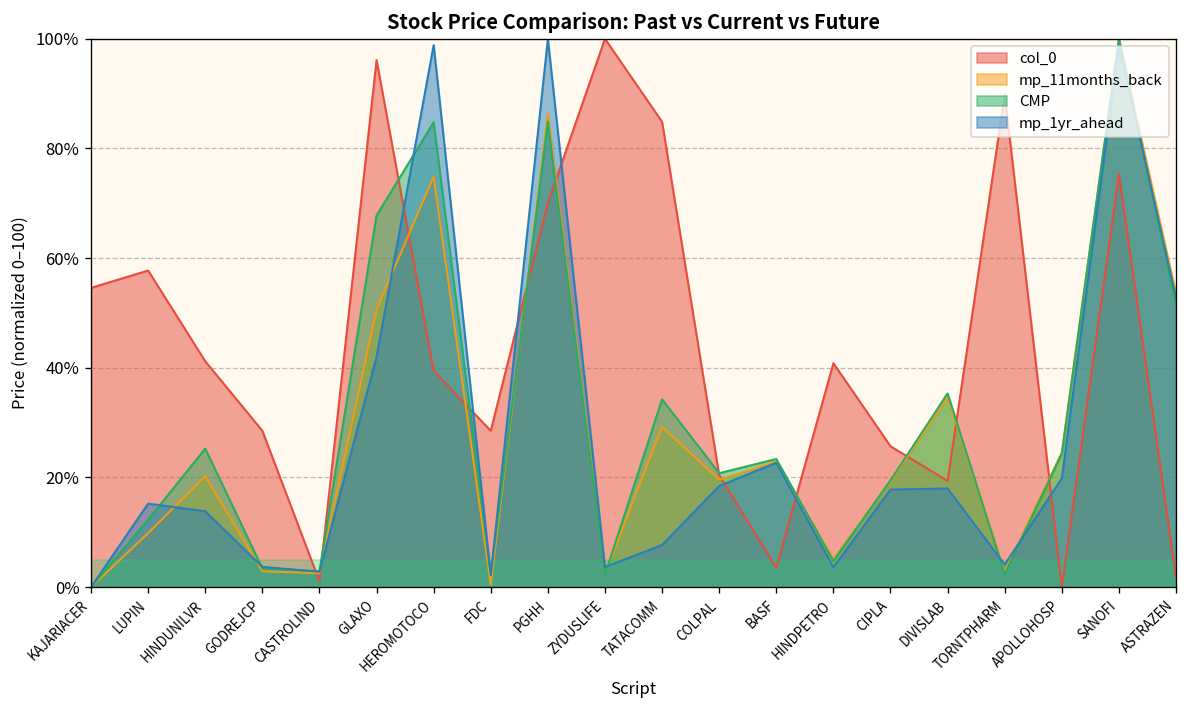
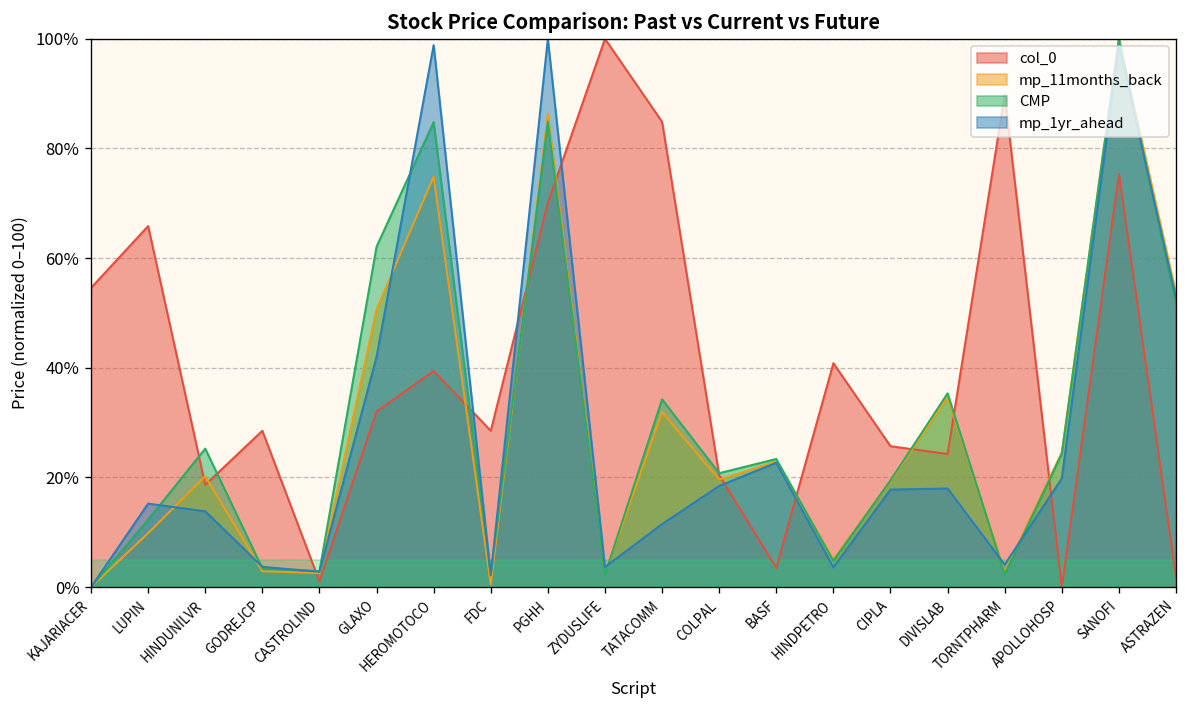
col_0, LUPIN: 58% -> 66%
col_0, HINDUNILVR: 41% -> 19%
col_0, GLAXO: 96% -> 32%
CMP, GLAXO: 68% -> 62%
mp_11months_back, TATACOMM: 29% -> 32%
mp_1yr_ahead, TATACOMM: 8% -> 12%
col_0, DIVISLAB: 19% -> 24%
